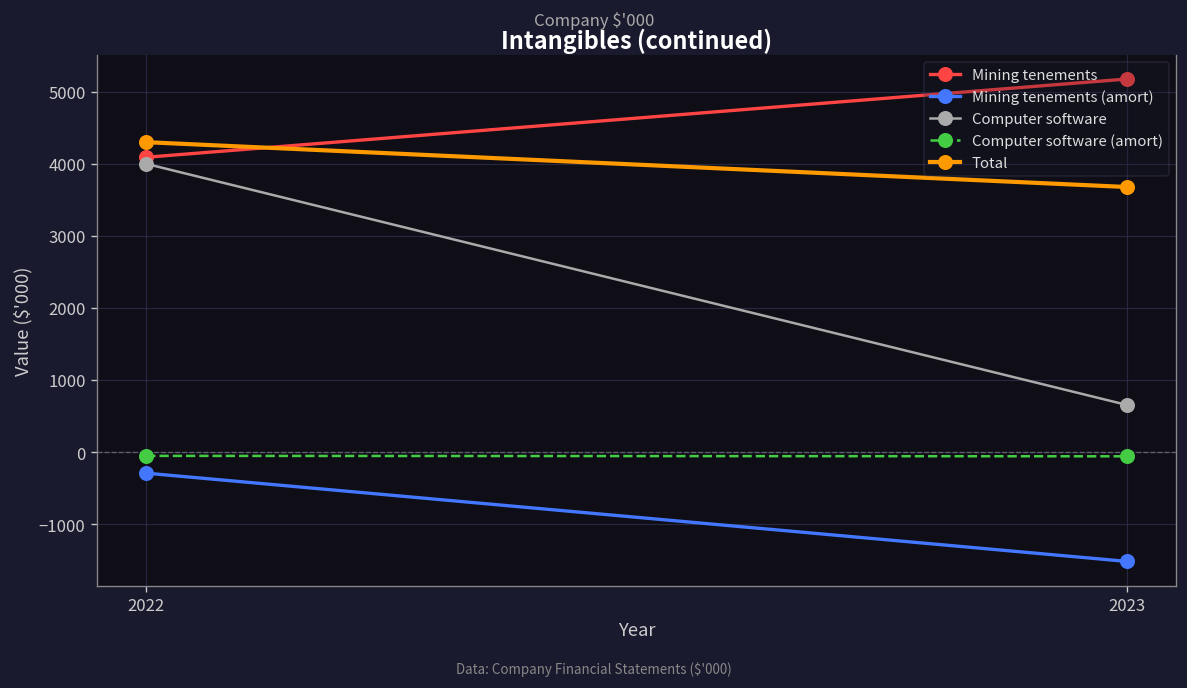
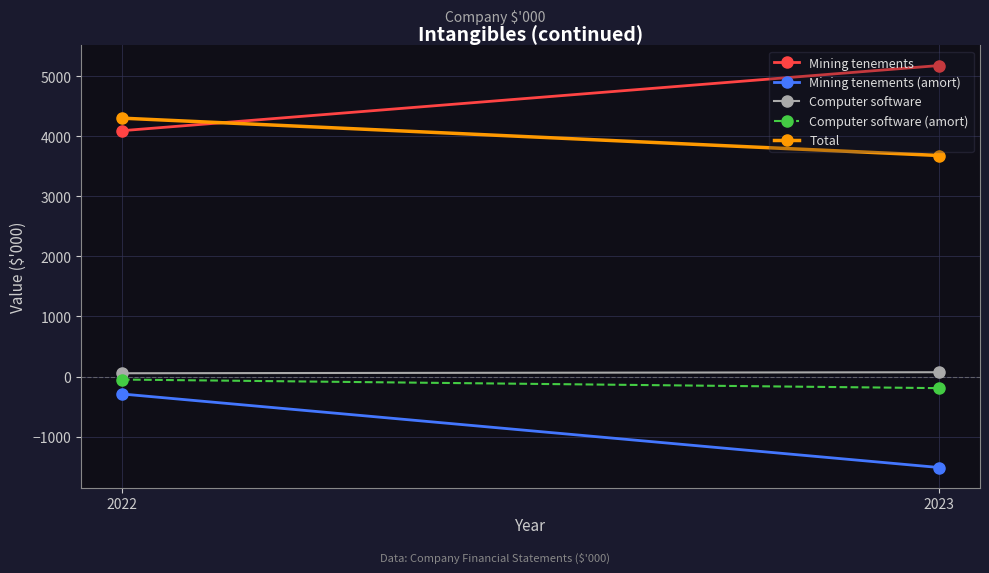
Computer software, 2022: 4000 -> 100
Computer software, 2023: 700 -> 100
Computer software (amort), 2023: -100 -> -200
